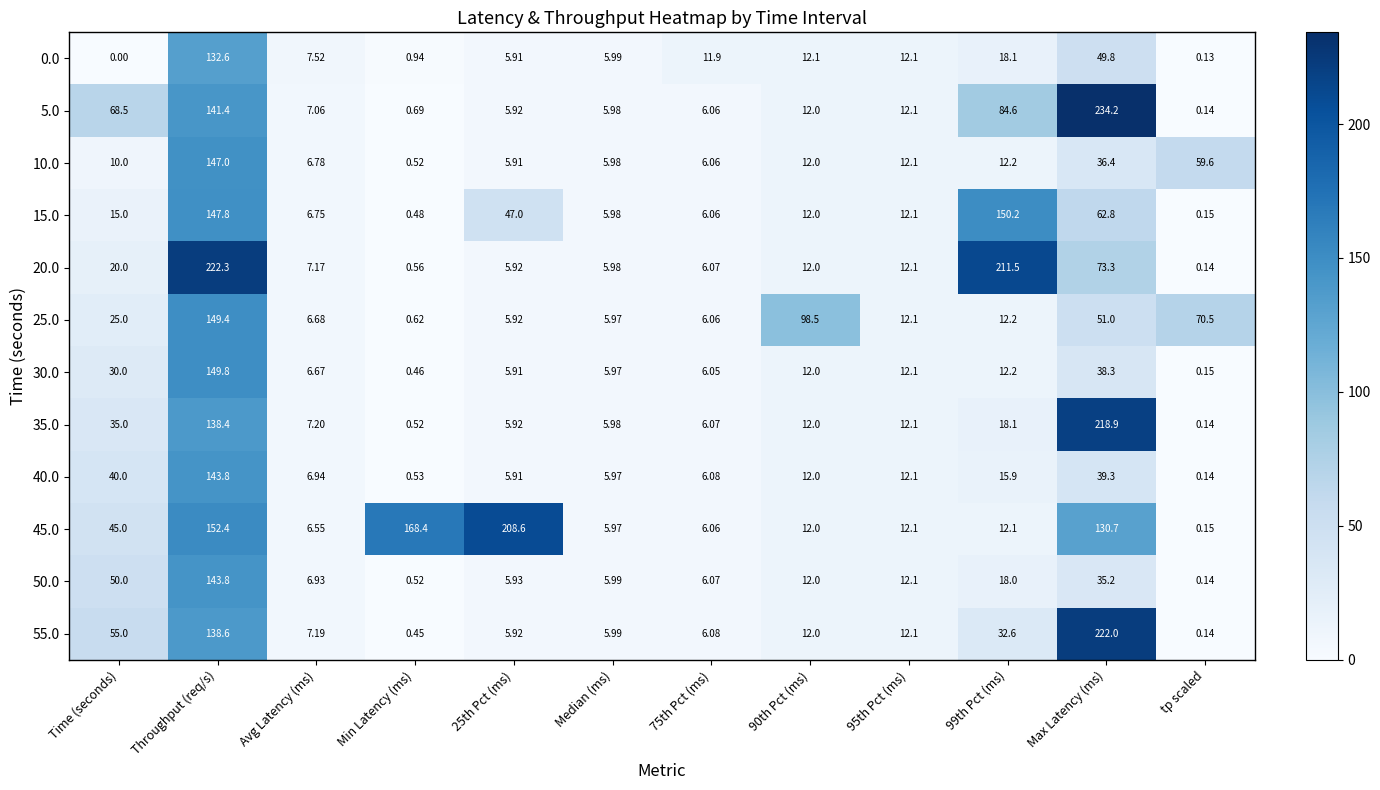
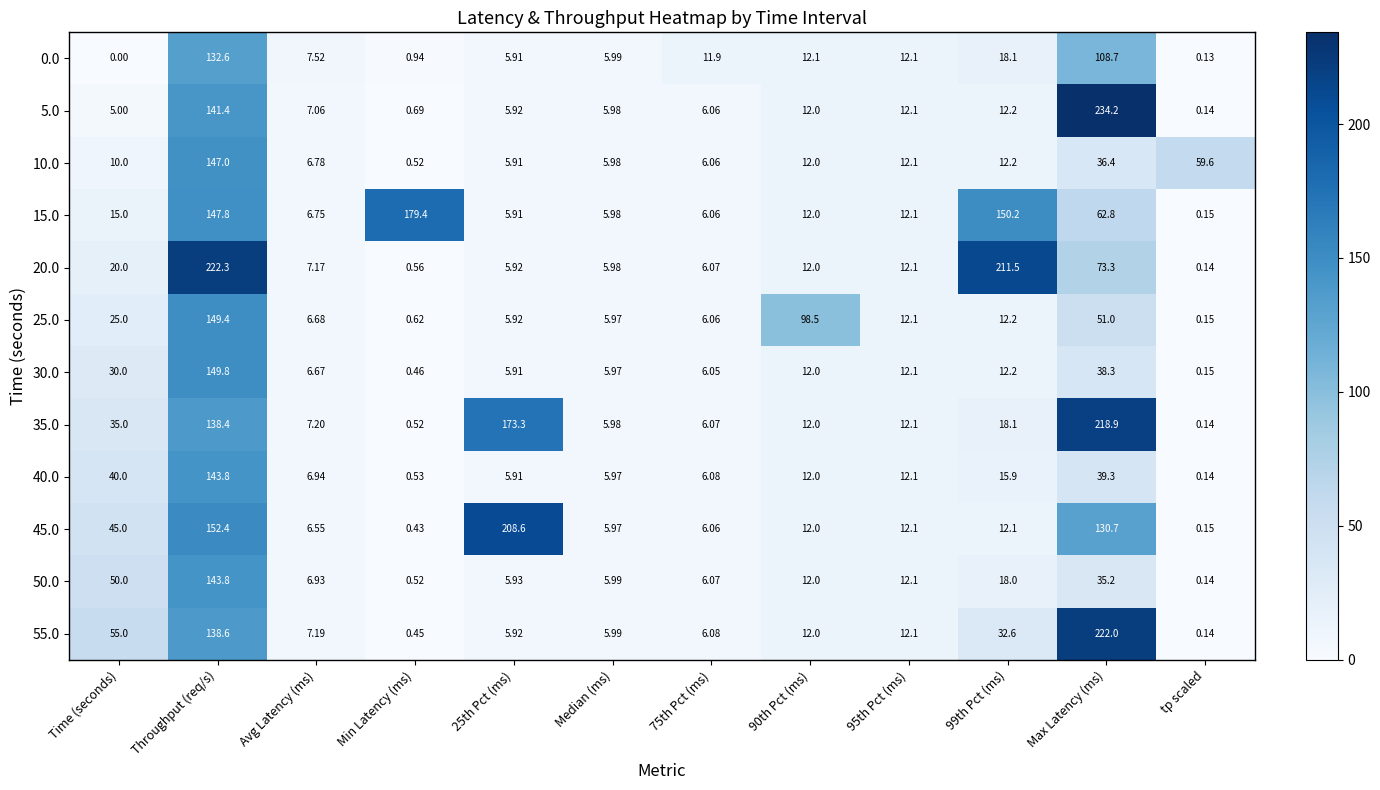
0.0, Max Latency (ms): 49.8 -> 108.7
5.0, Time (seconds): 68.5 -> 5.00
5.0, 99th Pct (ms): 84.6 -> 12.2
15.0, Min Latency (ms): 0.48 -> 179.4
15.0, 25th Pct (ms): 47.0 -> 5.91
25.0, tp scaled: 70.5 -> 0.15
35.0, 25th Pct (ms): 5.92 -> 173.3
45.0, Min Latency (ms): 168.4 -> 0.43
